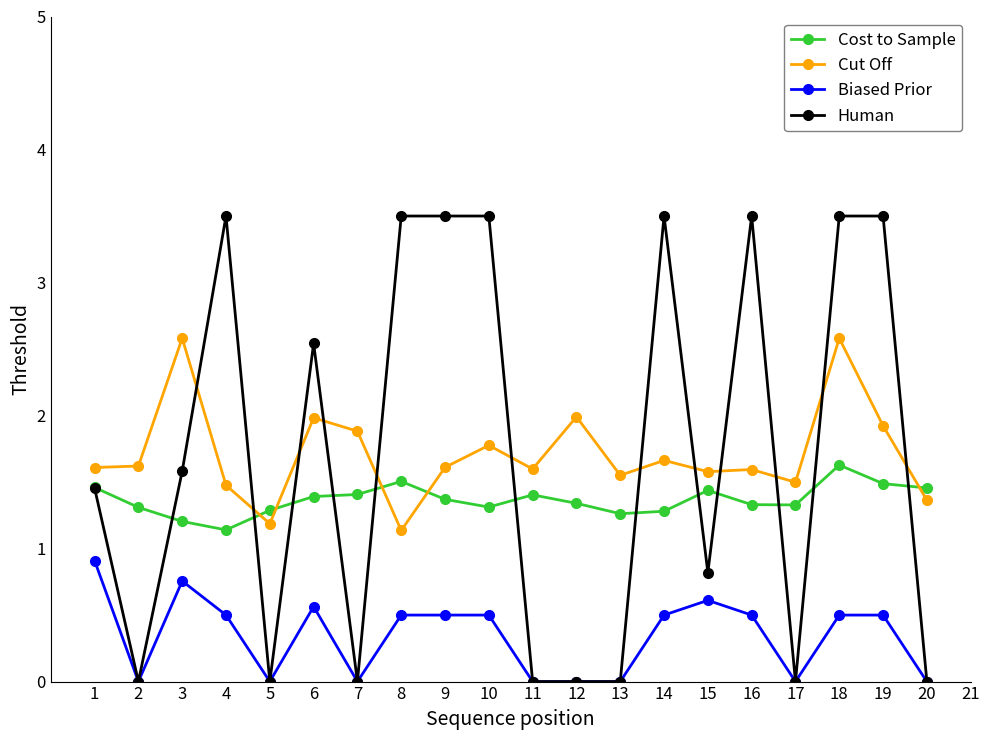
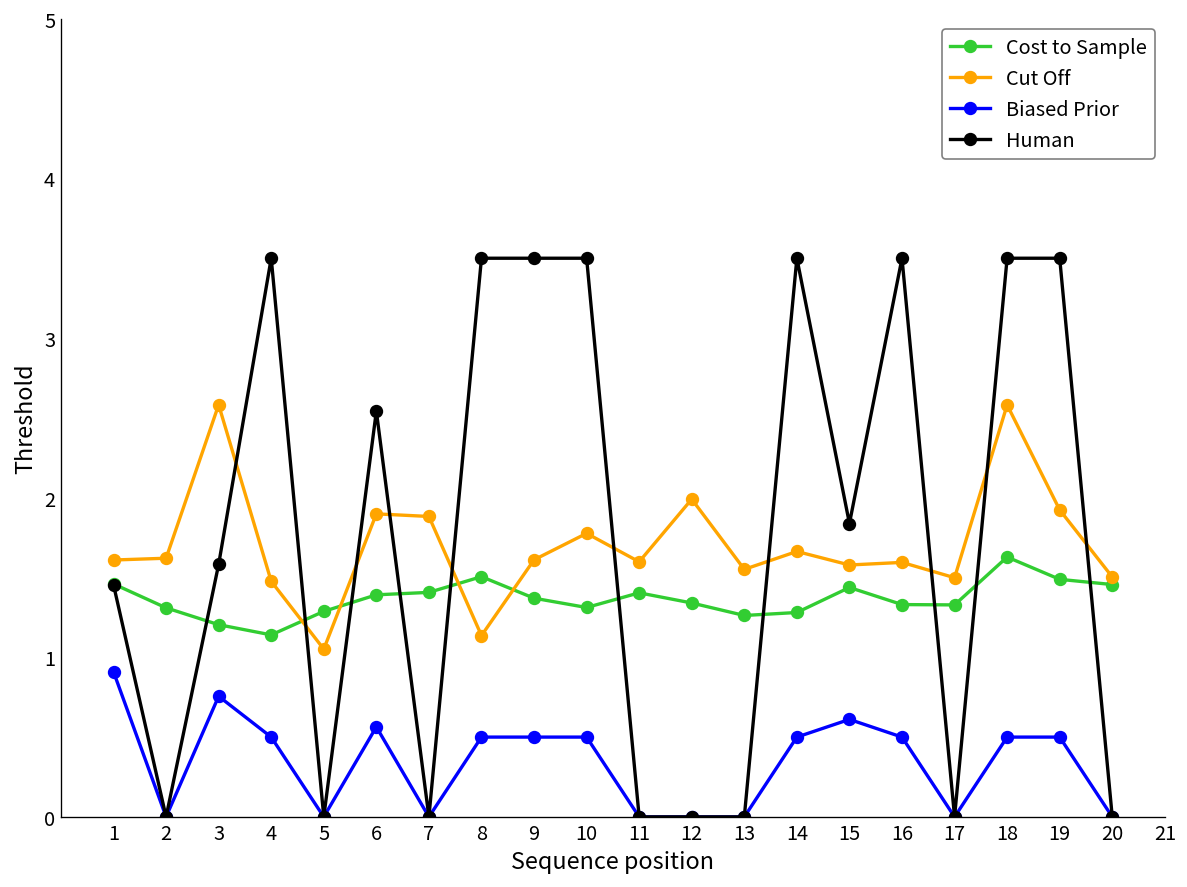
Cut Off, 5: 1.19 -> 1.05
Cut Off, 6: 1.98 -> 1.90
Human, 15: 0.82 -> 1.84
Cut Off, 20: 1.36 -> 1.50
